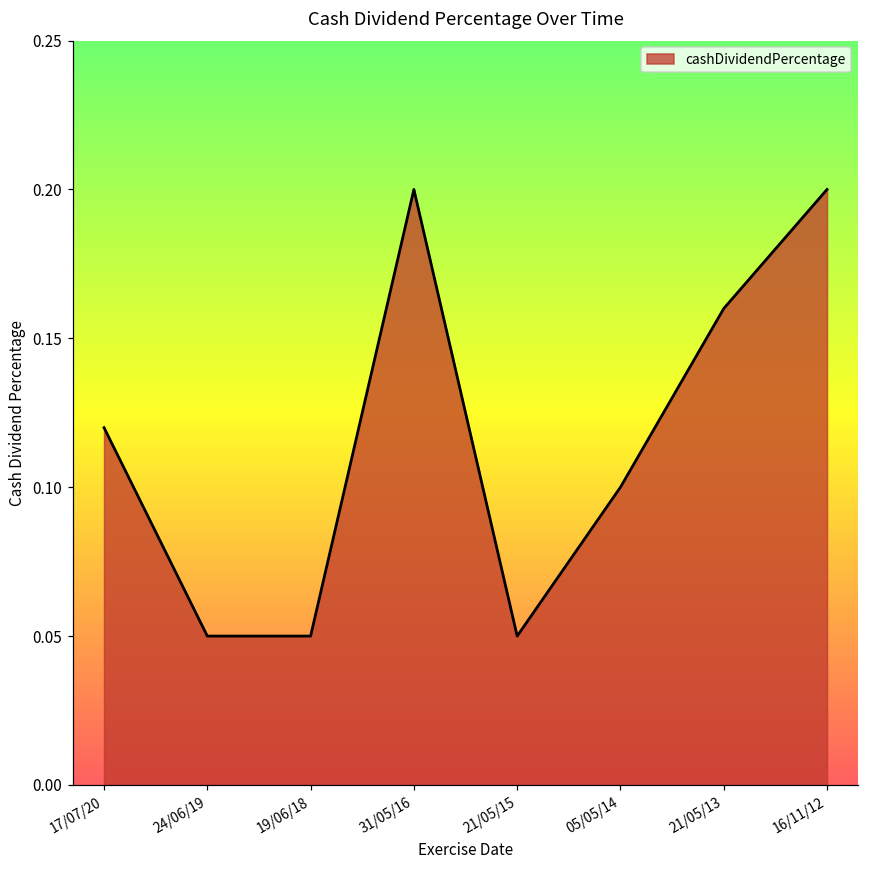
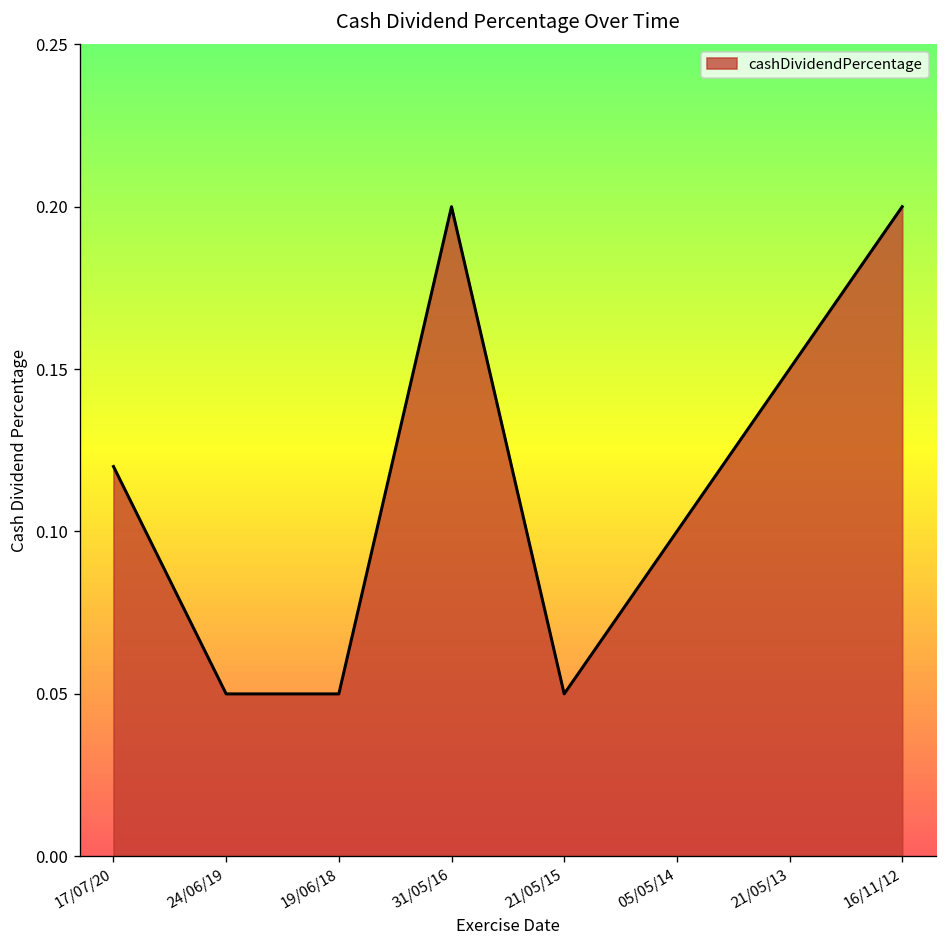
21/05/13: 0.16 -> 0.15
